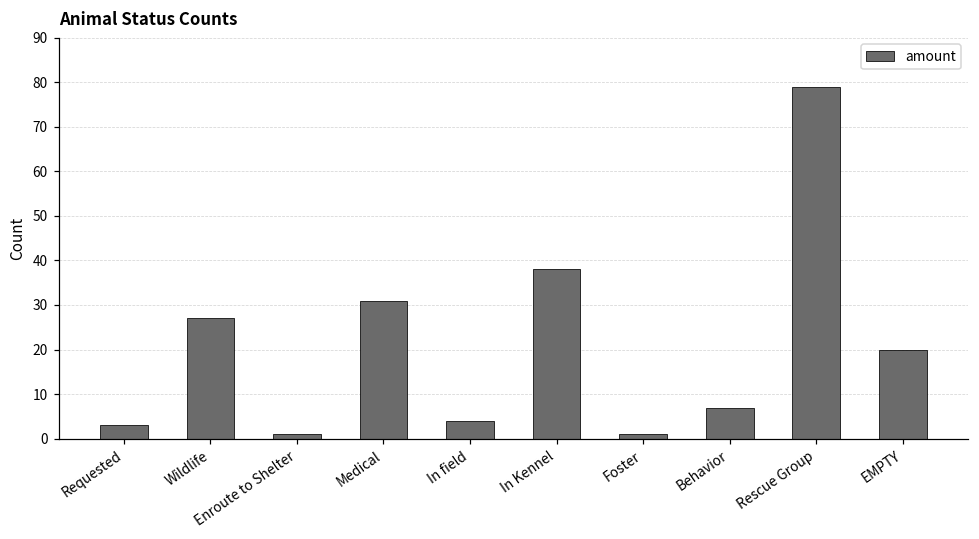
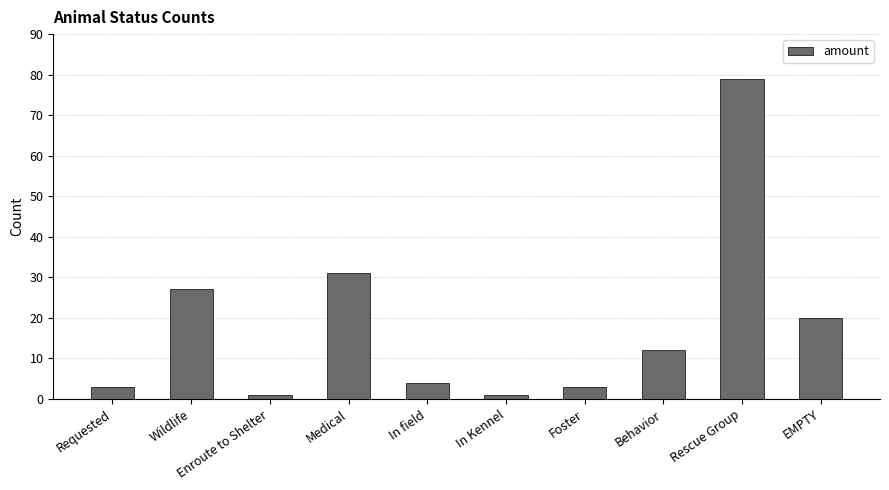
In Kennel: 38 -> 1
Foster: 1 -> 3
Behavior: 7 -> 12
